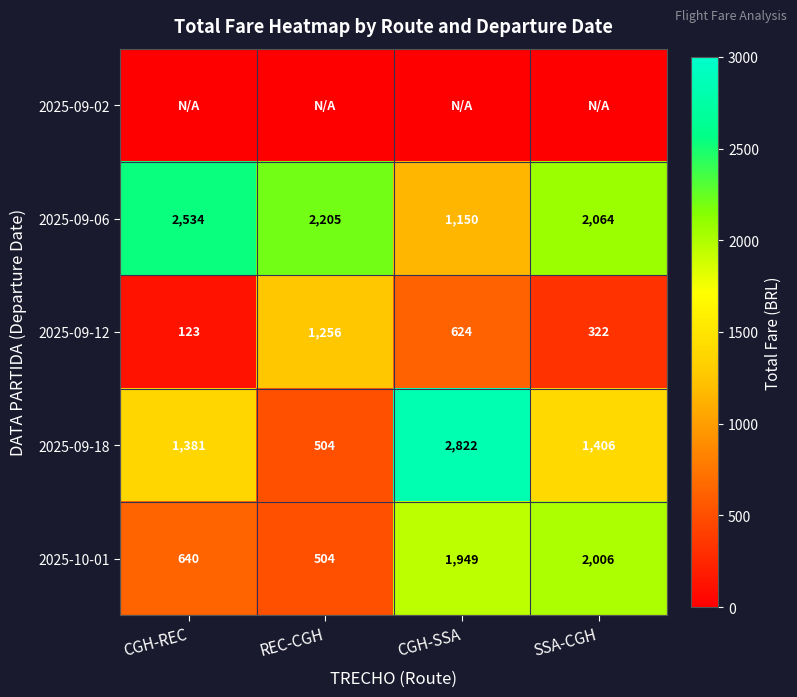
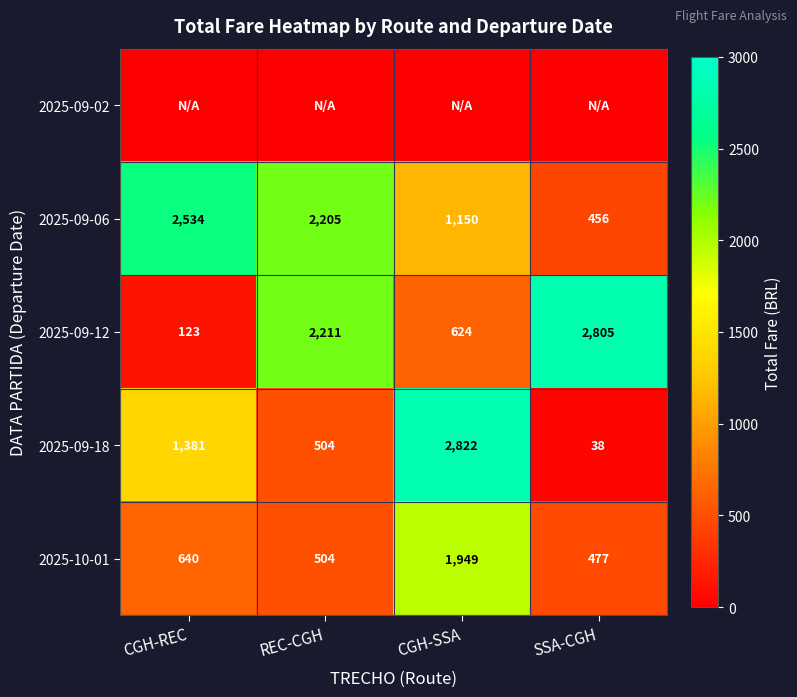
2025-09-06, SSA-CGH: 2,064 -> 456
2025-09-12, REC-CGH: 1,256 -> 2,211
2025-09-12, SSA-CGH: 322 -> 2,805
2025-09-18, SSA-CGH: 1,406 -> 38
2025-10-01, SSA-CGH: 2,006 -> 477
